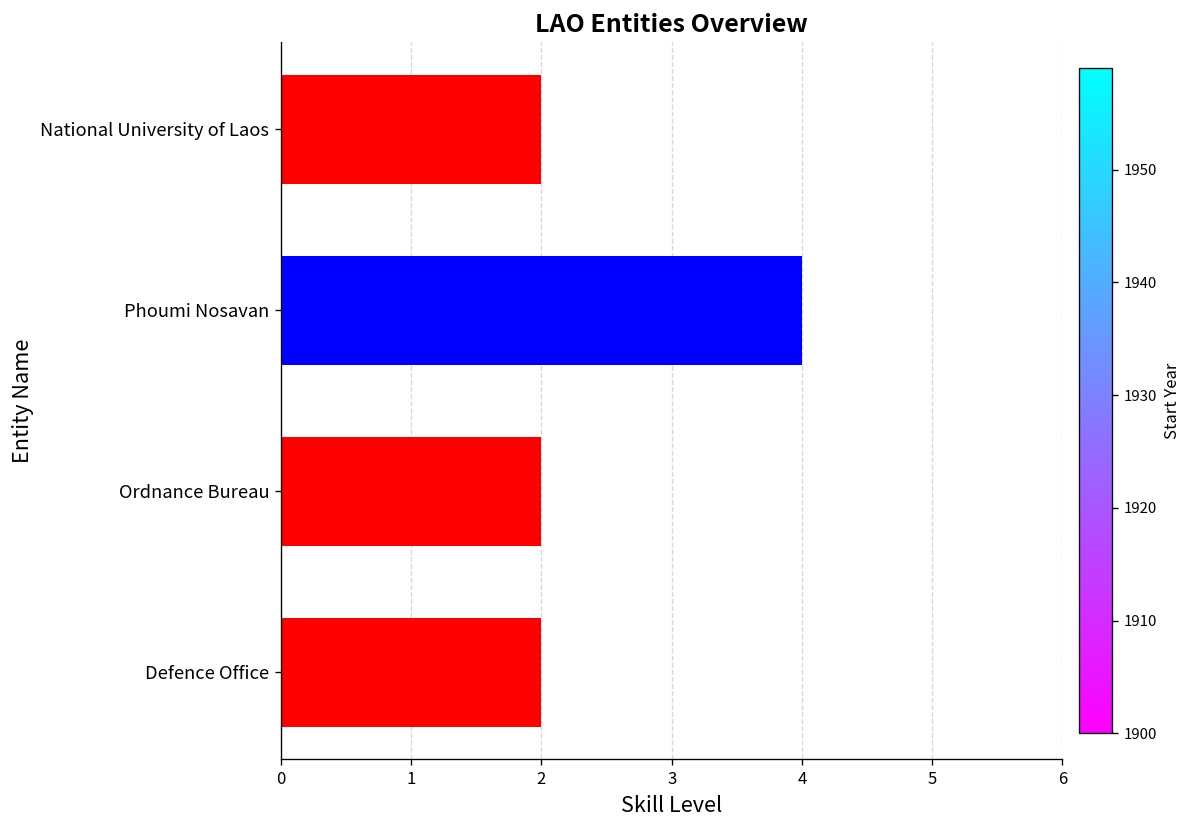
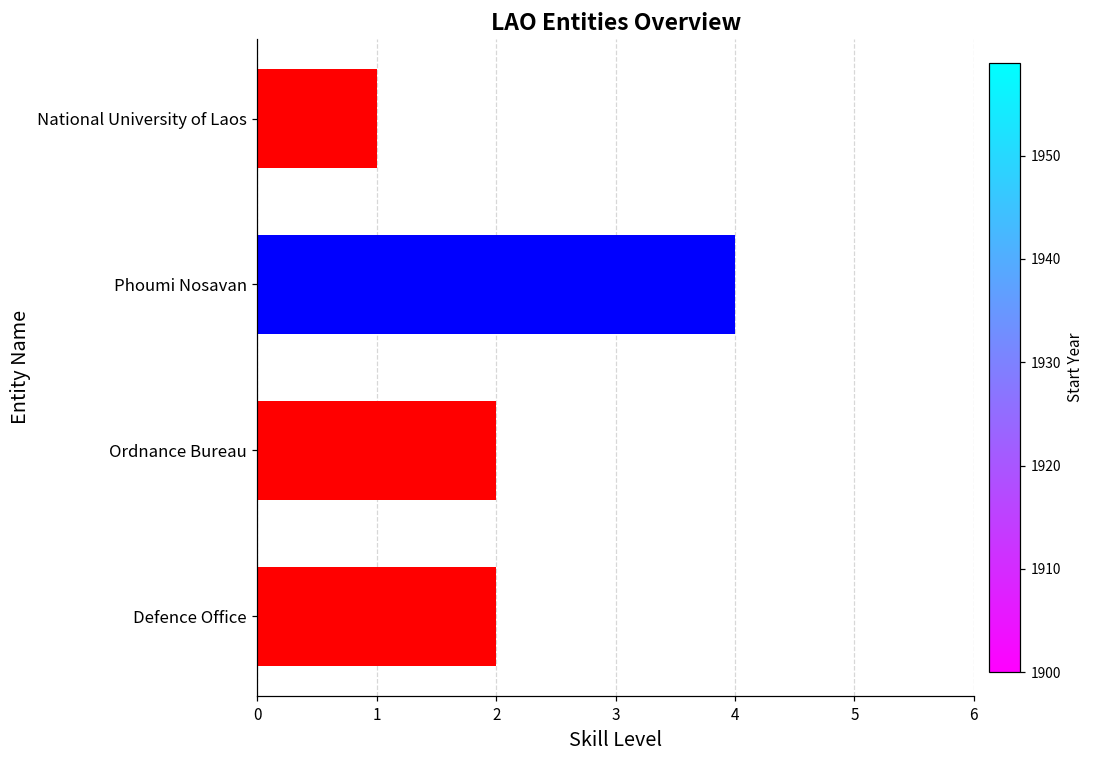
National University of Laos: 2 -> 1
